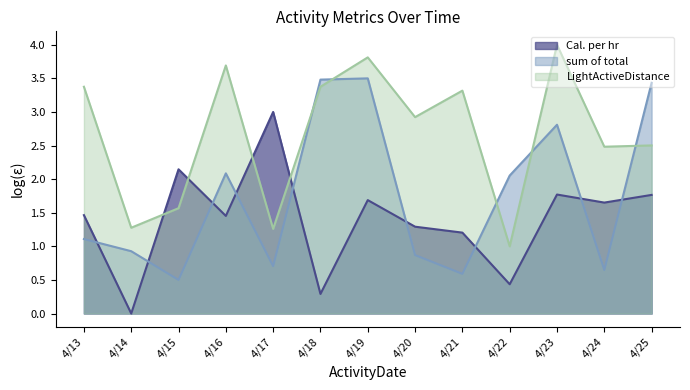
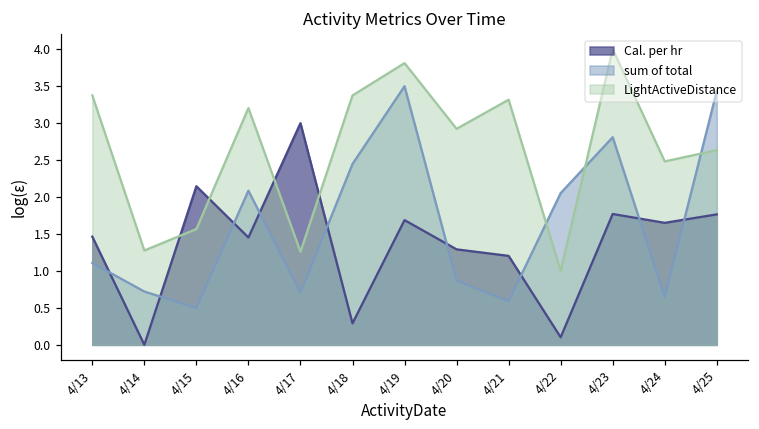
sum of total, 4/14: 0.9 -> 0.7
LightActiveDistance, 4/16: 3.7 -> 3.2
sum of total, 4/18: 3.5 -> 2.4
Cal. per hr, 4/22: 0.4 -> 0.1
LightActiveDistance, 4/25: 2.5 -> 2.6
